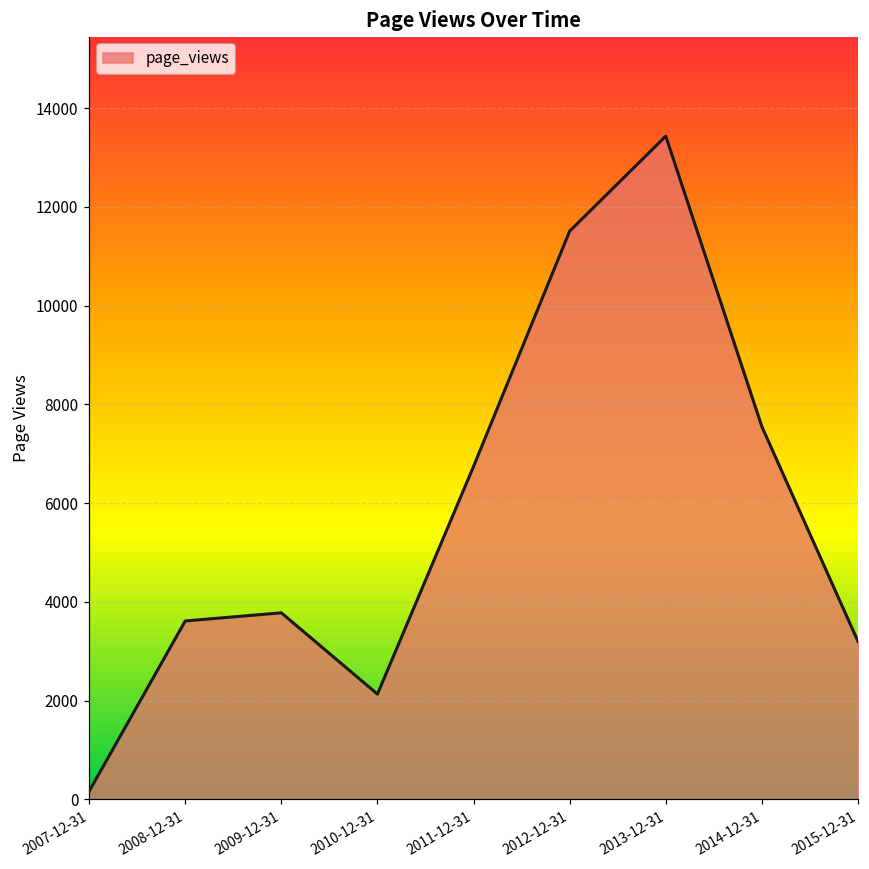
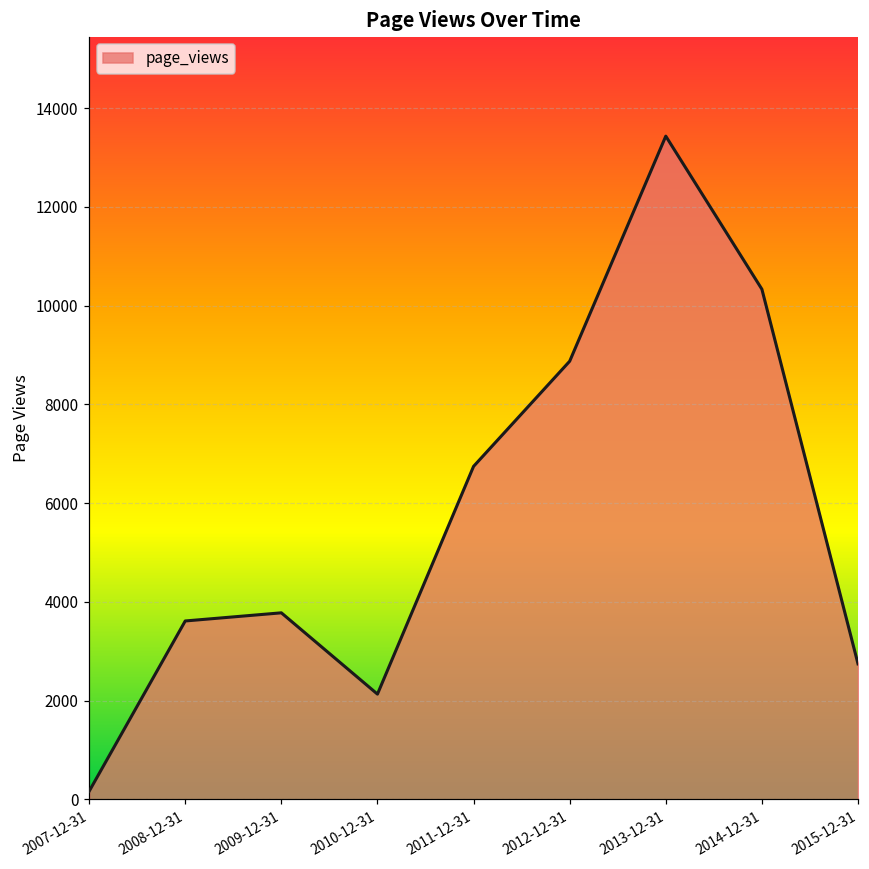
2012-12-31: 11500 -> 8900
2014-12-31: 7500 -> 10300
2015-12-31: 3200 -> 2700
